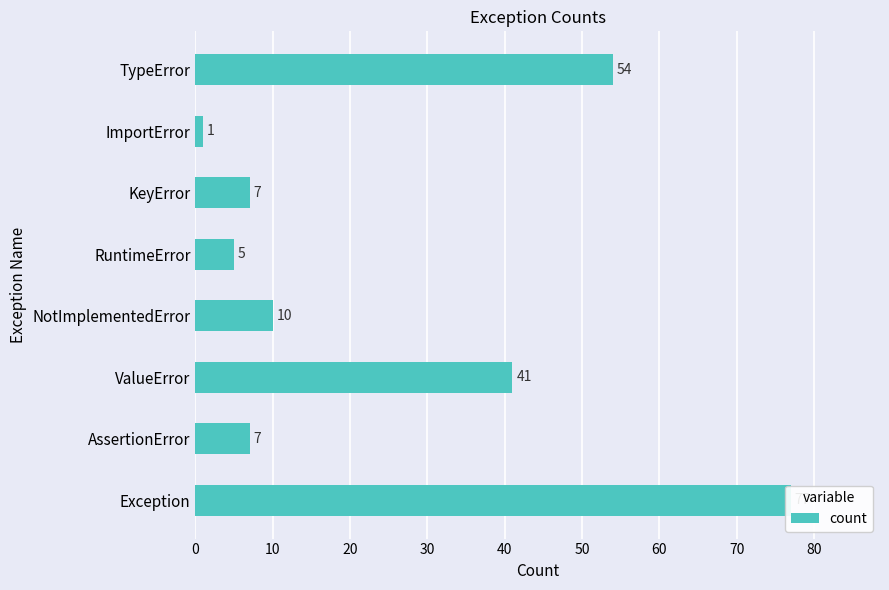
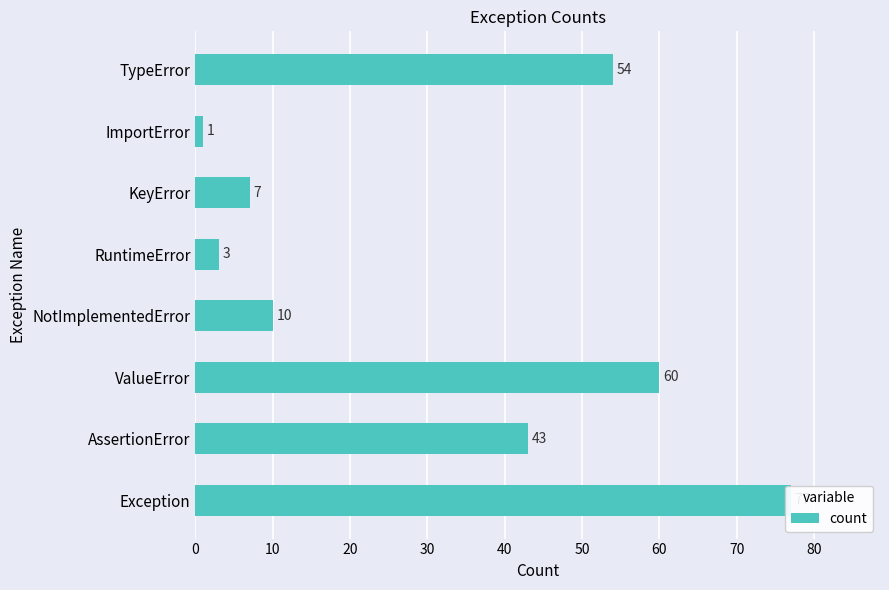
RuntimeError: 5 -> 3
ValueError: 41 -> 60
AssertionError: 7 -> 43
